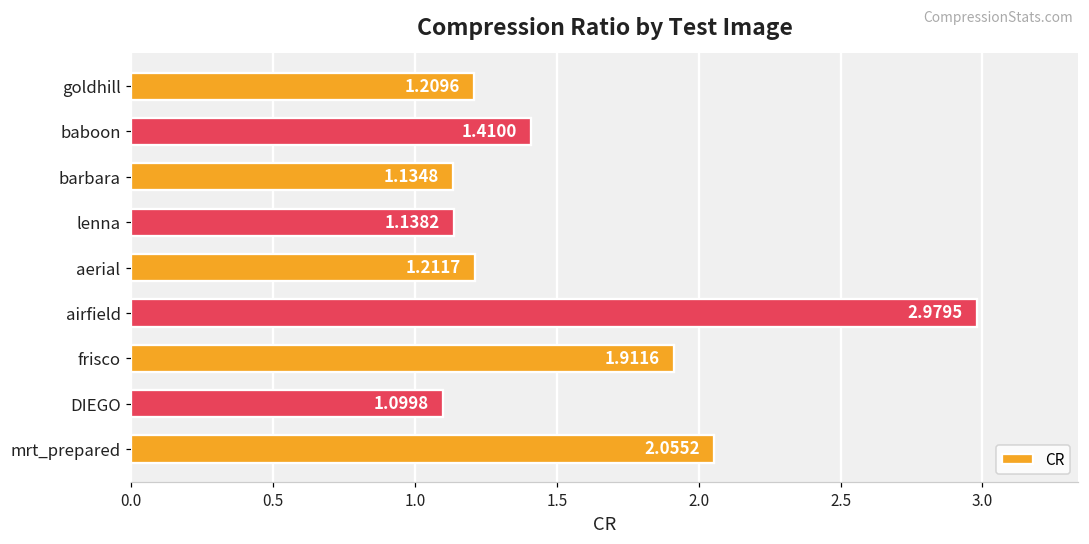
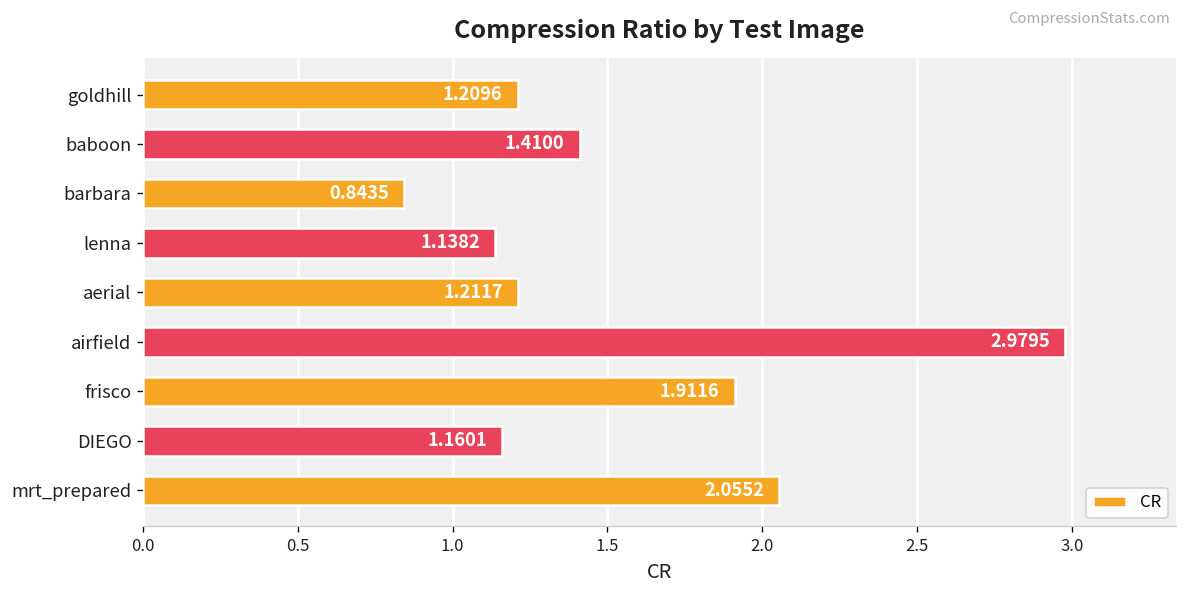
barbara: 1.1348 -> 0.8435
DIEGO: 1.0998 -> 1.1601
